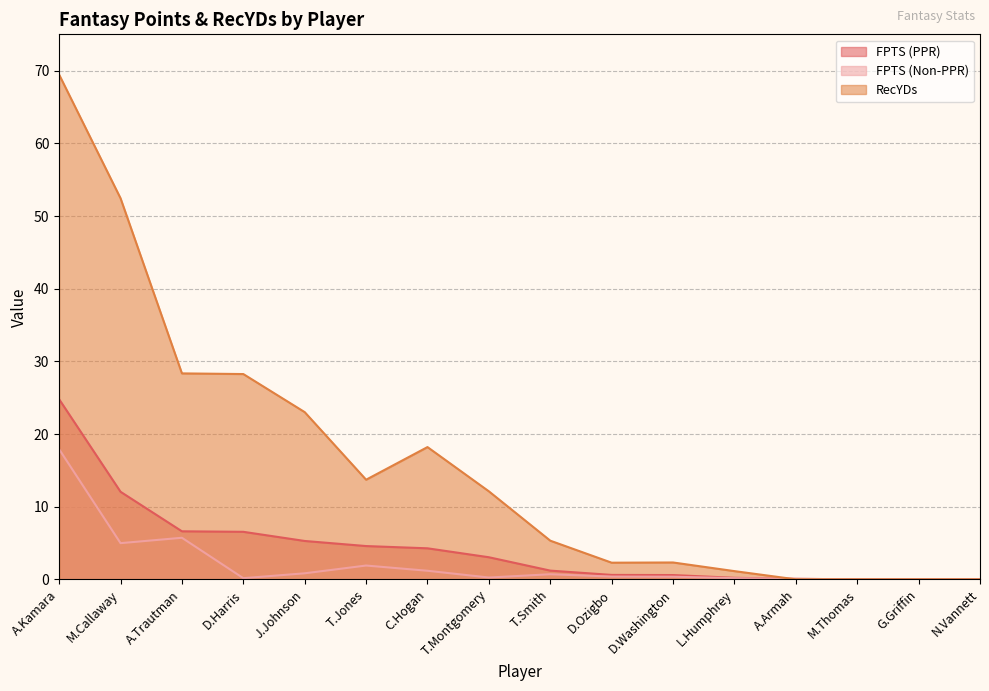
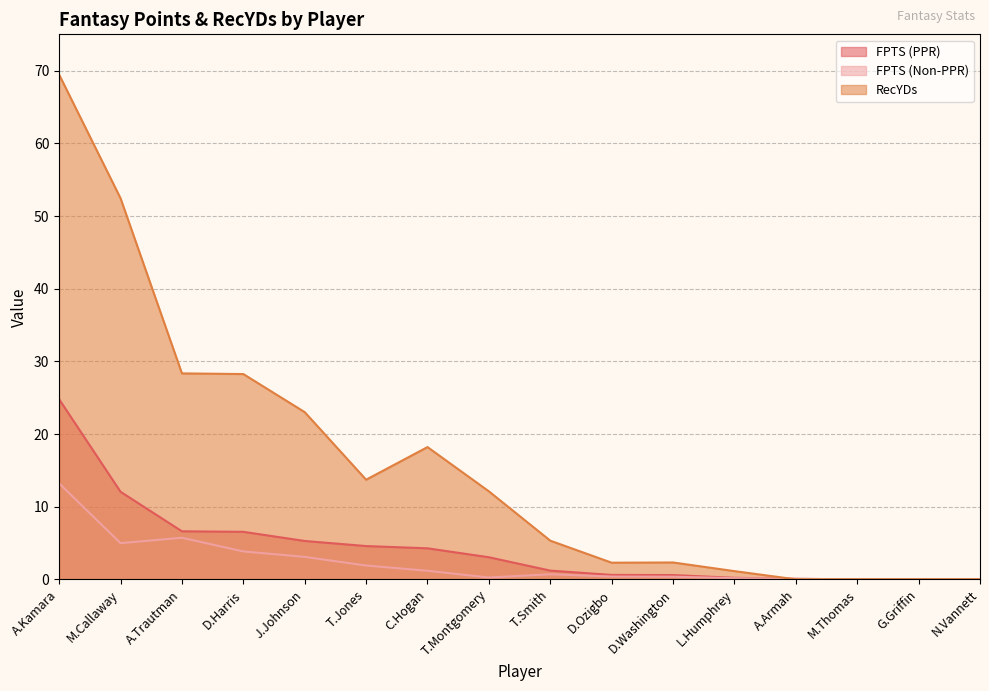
FPTS (Non-PPR), A.Kamara: 18 -> 13
FPTS (Non-PPR), D.Harris: 0 -> 4
FPTS (Non-PPR), J.Johnson: 1 -> 3
